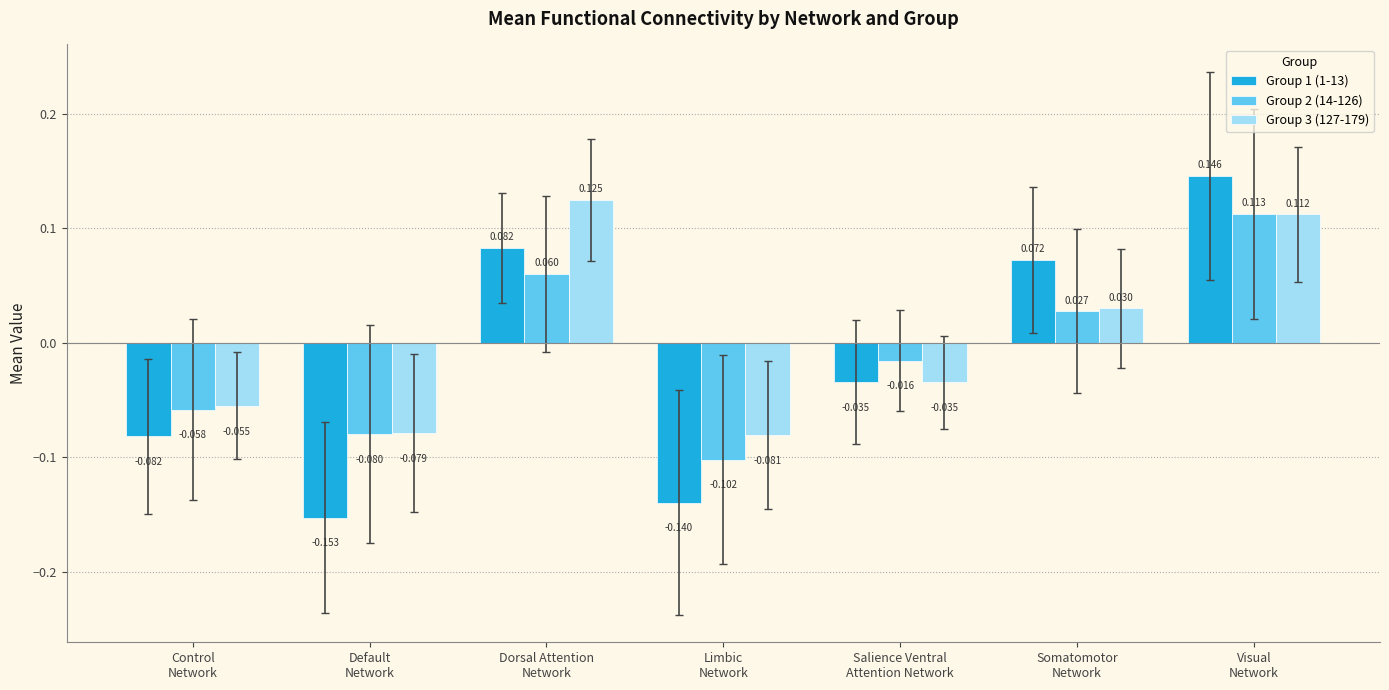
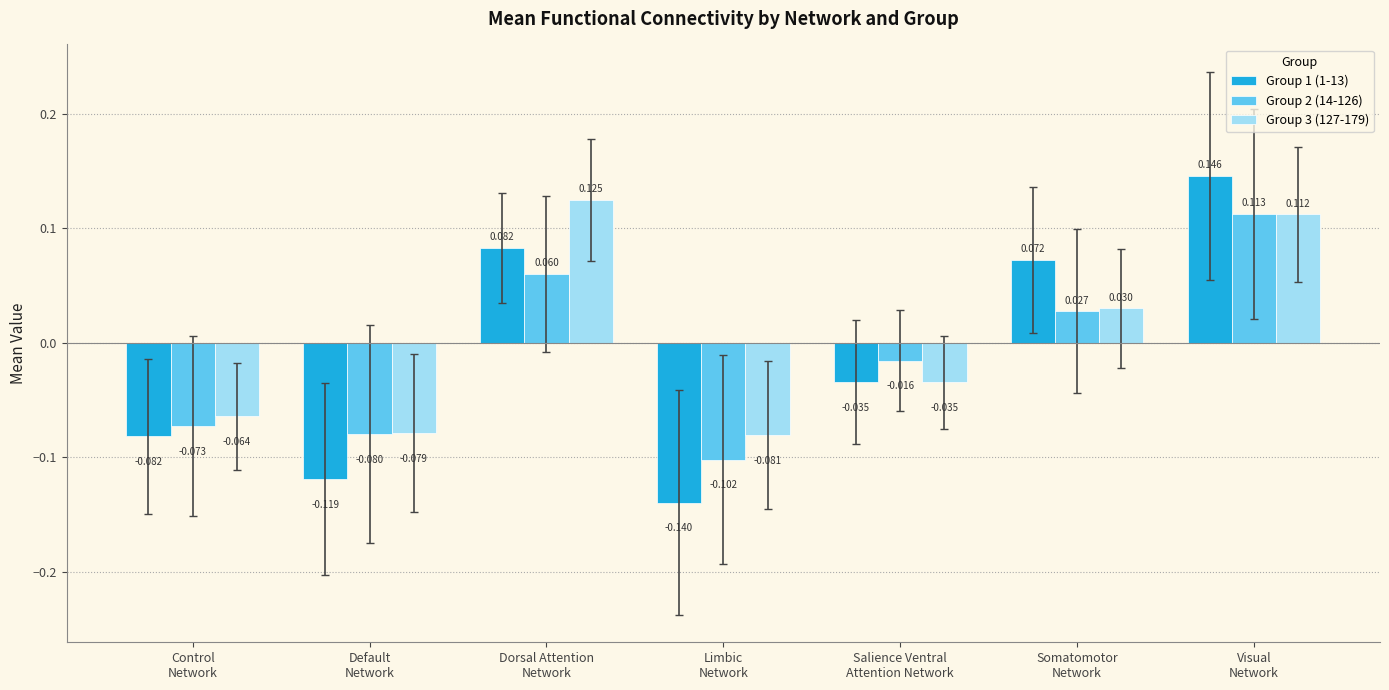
Group 2 (14-126), Control Network: -0.058 -> -0.073
Group 3 (127-179), Control Network: -0.055 -> -0.064
Group 1 (1-13), Default Network: -0.153 -> -0.119
